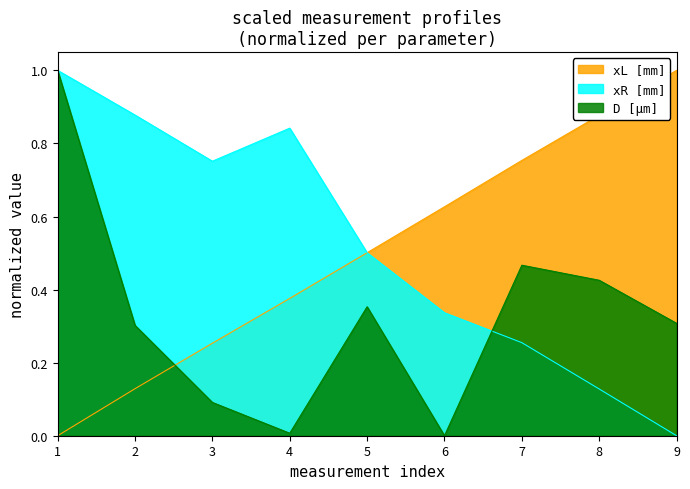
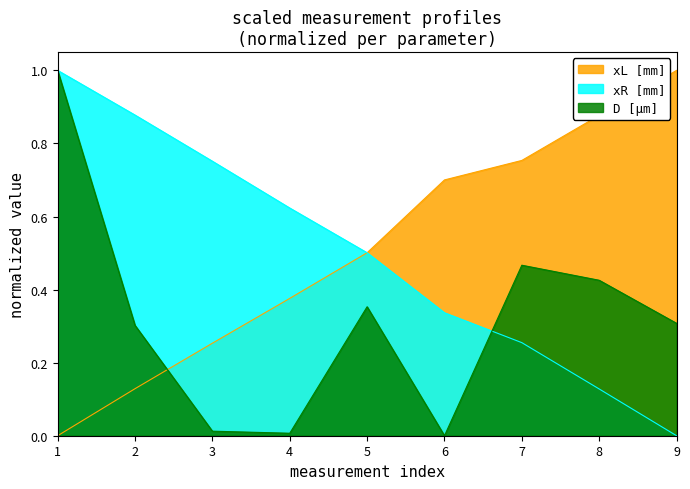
D [µm], 3: 0.09 -> 0.01
xR [mm], 4: 0.84 -> 0.62
xL [mm], 6: 0.63 -> 0.70
